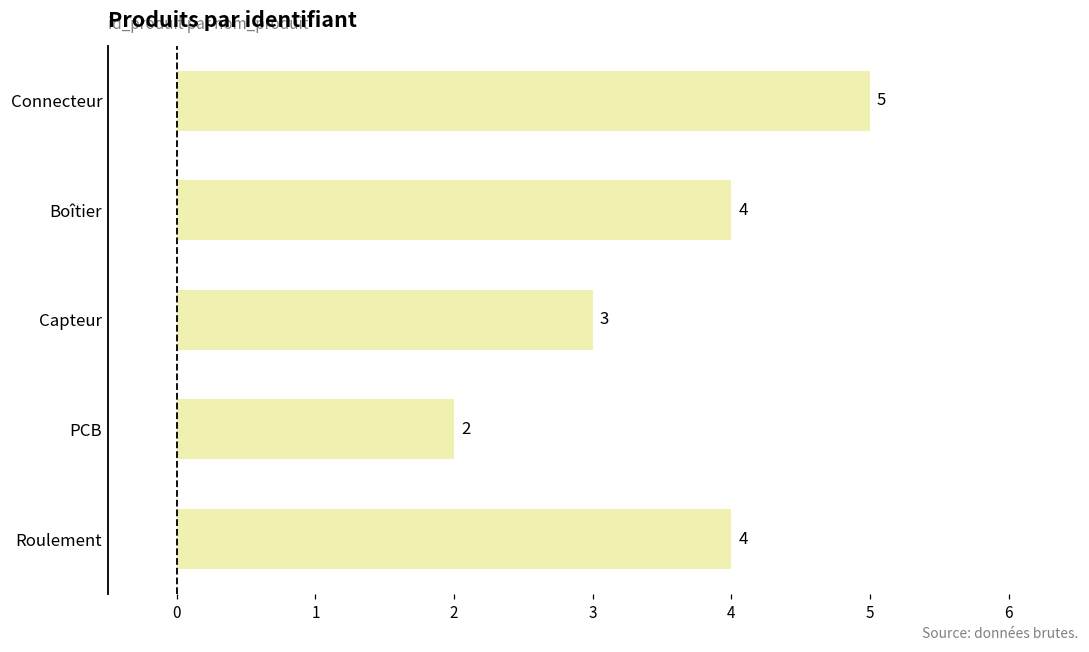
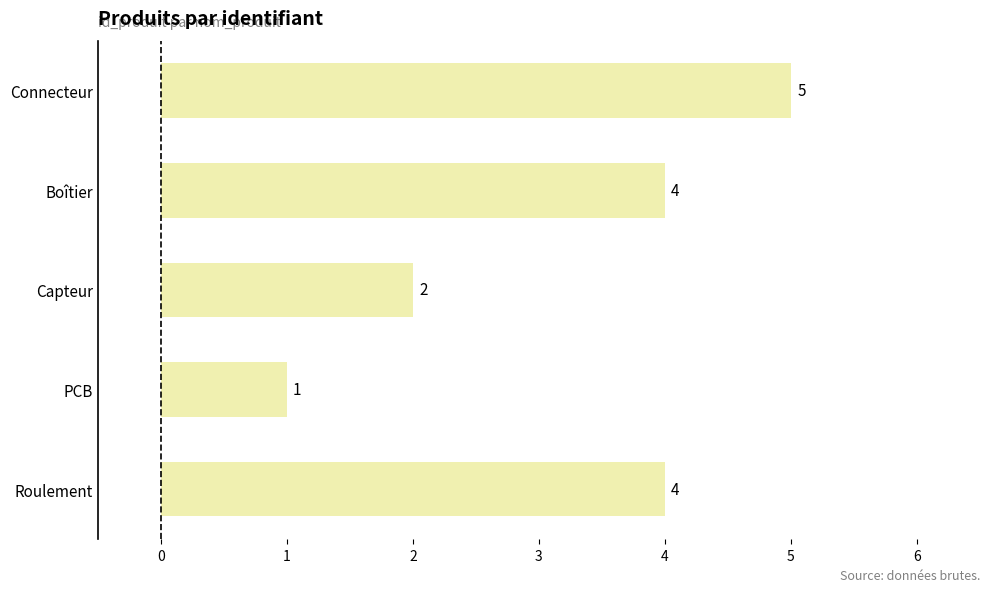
Capteur: 3 -> 2
PCB: 2 -> 1
